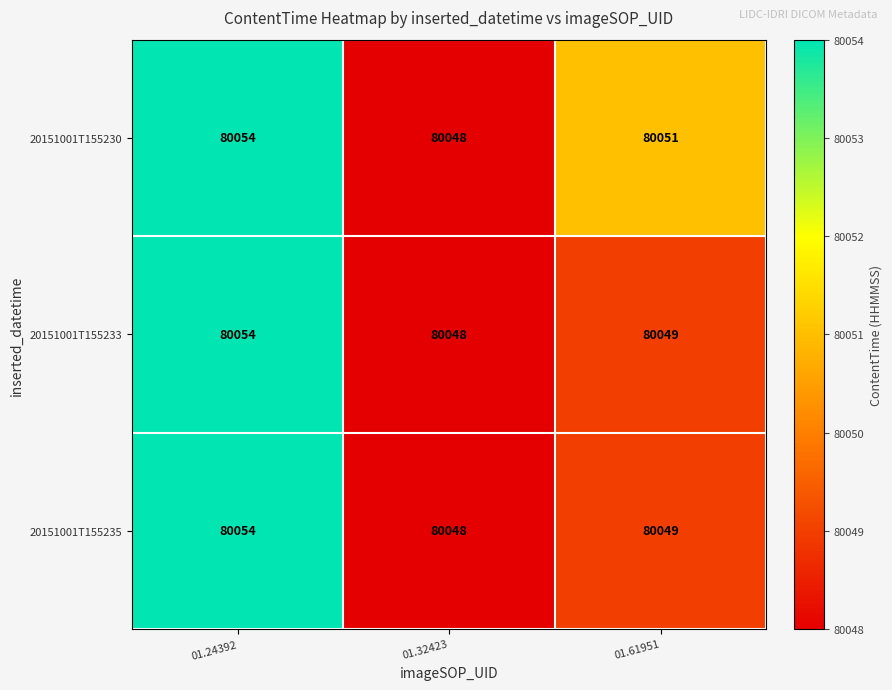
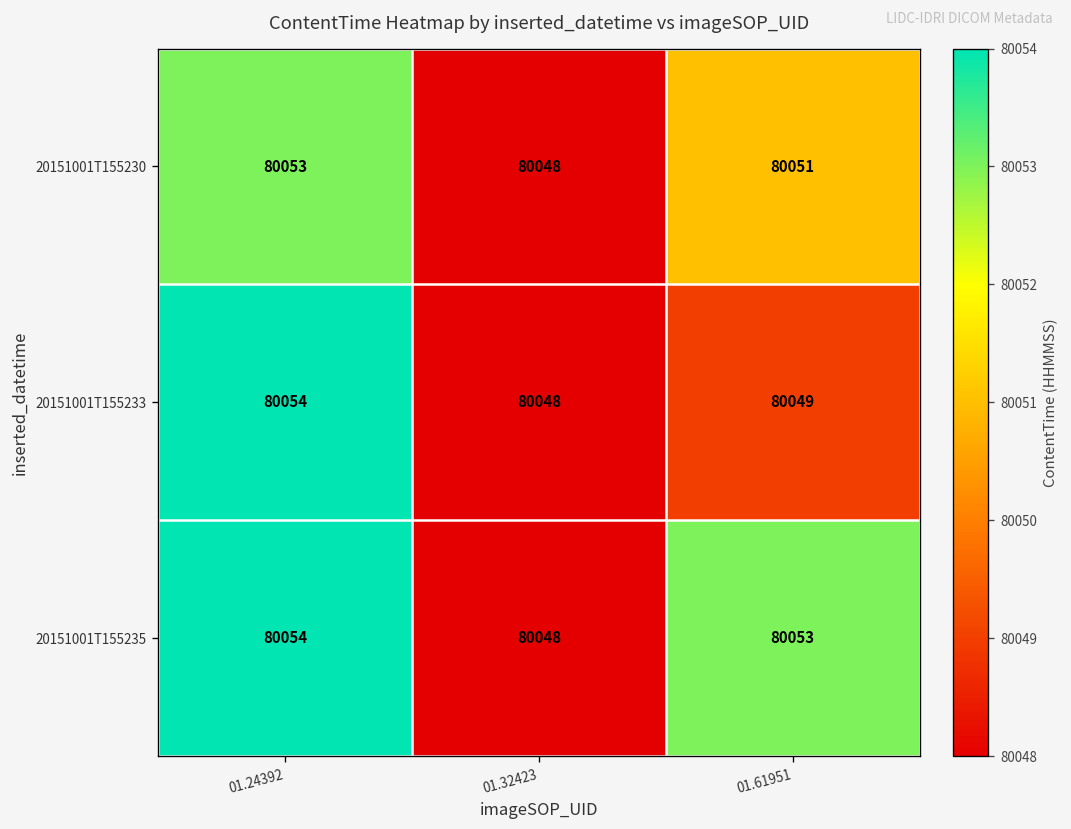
20151001T155230, 01.24392: 80054 -> 80053
20151001T155235, 01.61951: 80049 -> 80053
